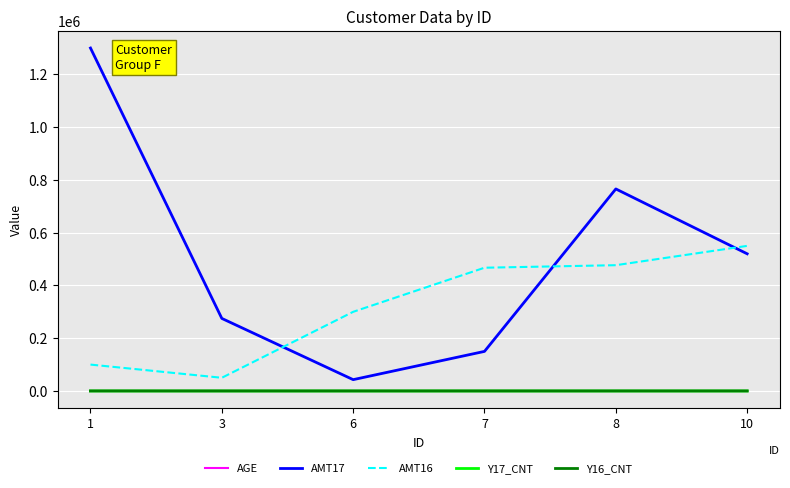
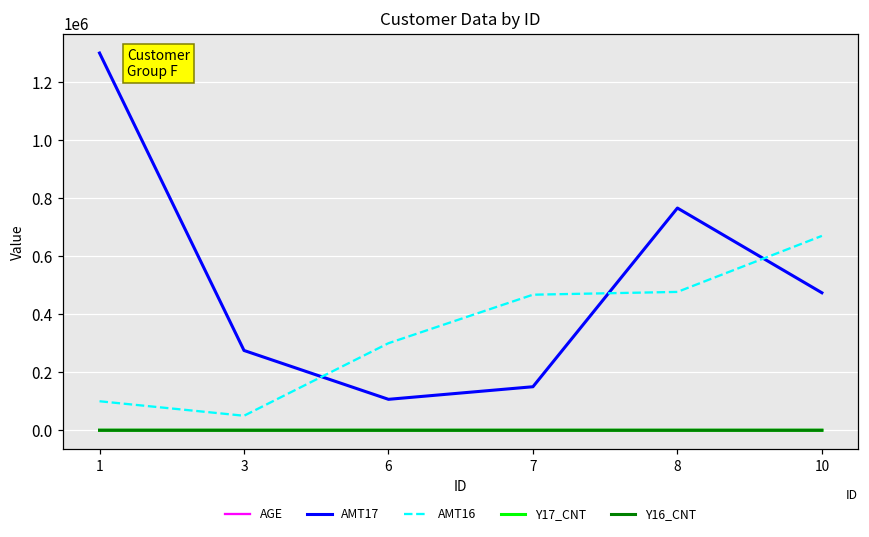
AMT17, 6: 40000 -> 110000
AMT17, 10: 520000 -> 470000
AMT16, 10: 550000 -> 670000
